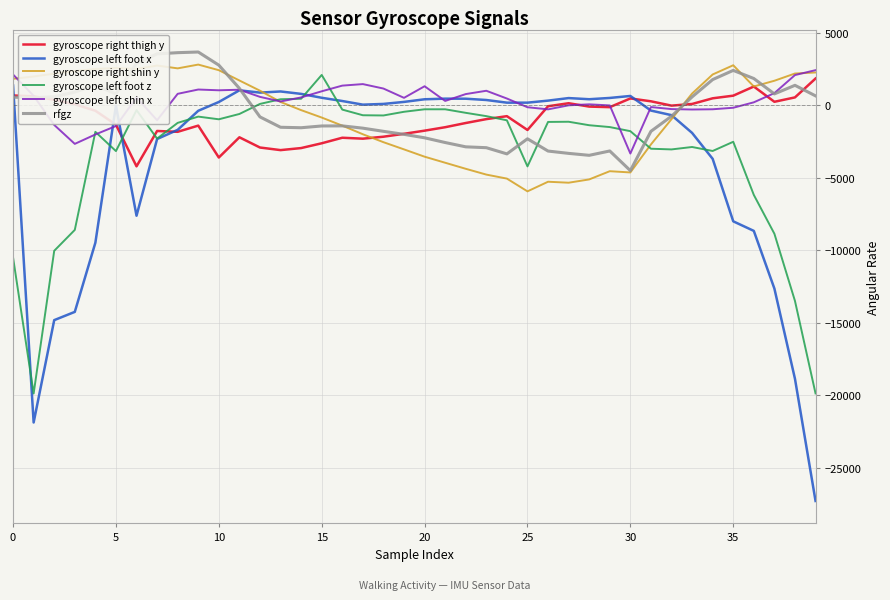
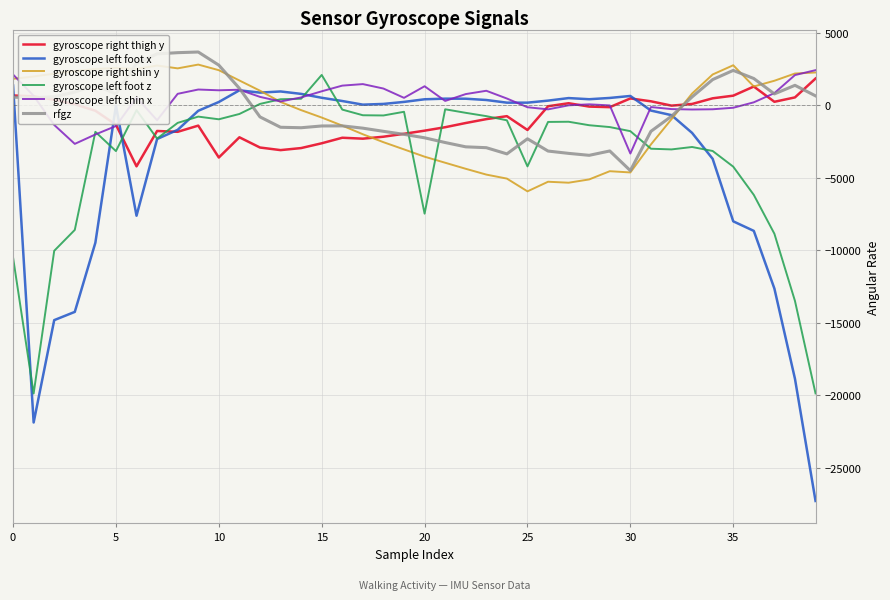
gyroscope left foot z, 20: -300 -> -7500
gyroscope left foot z, 35: -2500 -> -4200
